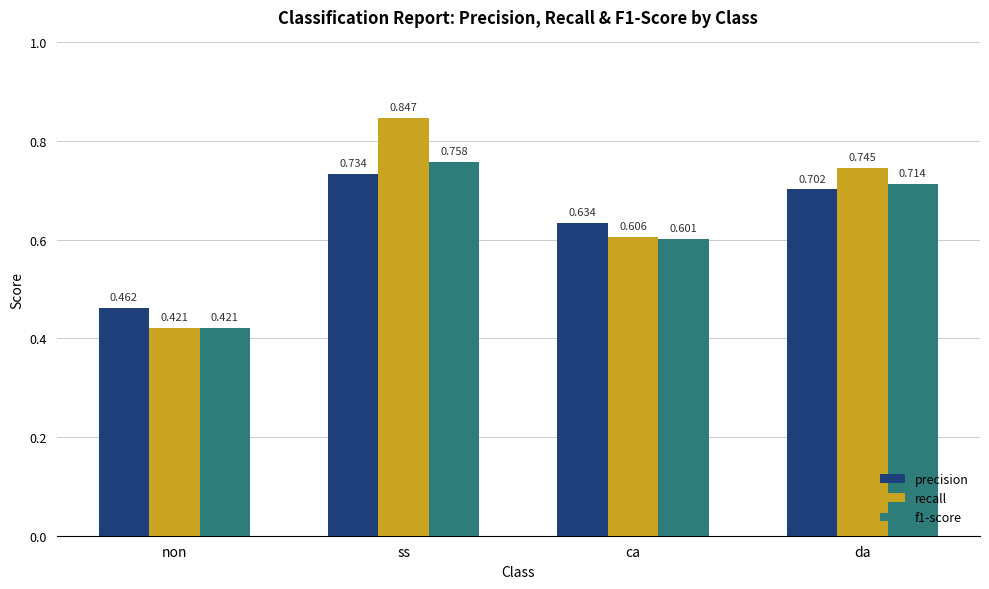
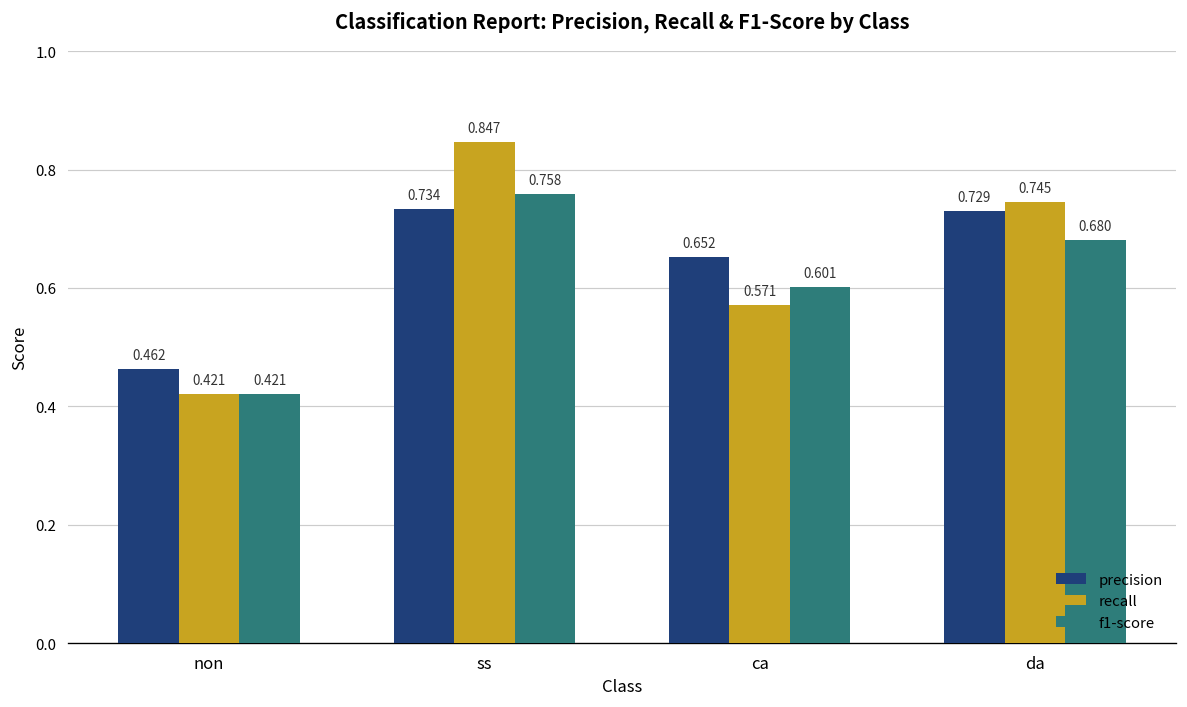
precision, ca: 0.634 -> 0.652
recall, ca: 0.606 -> 0.571
precision, da: 0.702 -> 0.729
f1-score, da: 0.714 -> 0.680
